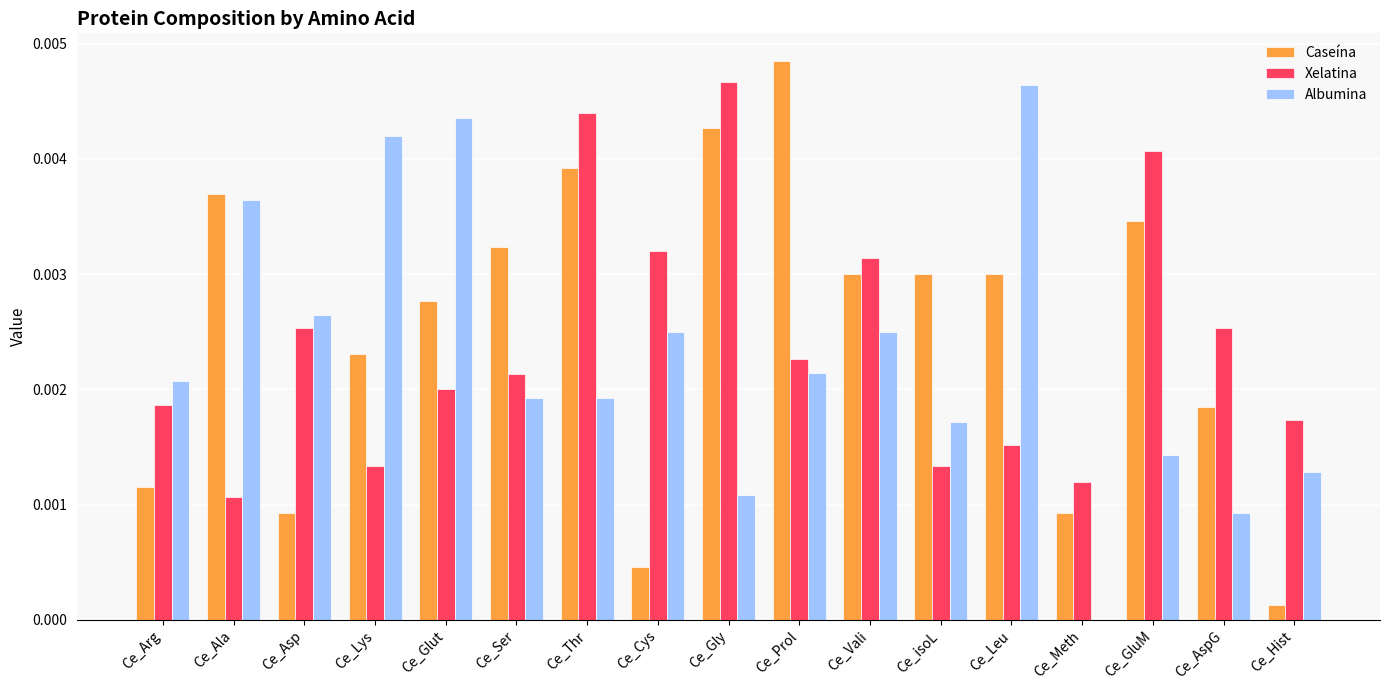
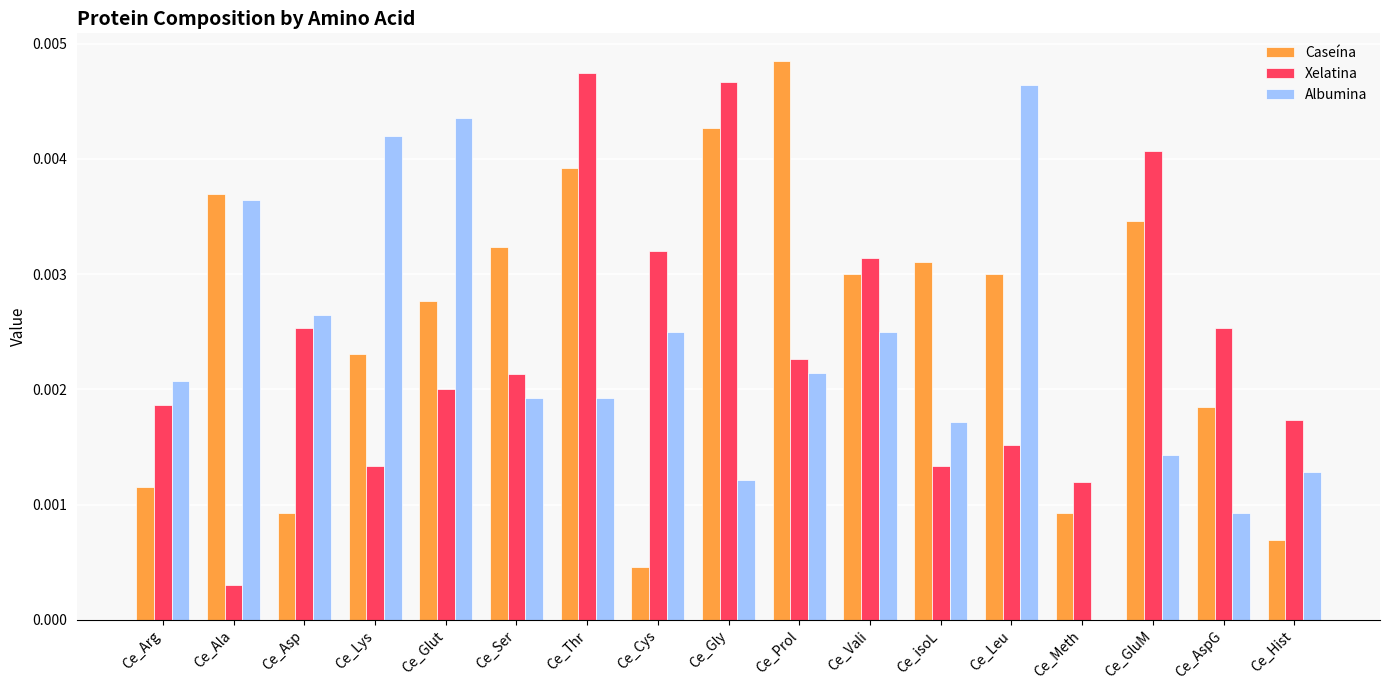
Xelatina, Ce_Ala: 0.00107 -> 0.00030
Xelatina, Ce_Thr: 0.00440 -> 0.00475
Albumina, Ce_Gly: 0.00109 -> 0.00121
Caseína, Ce_isoL: 0.00300 -> 0.00310
Caseína, Ce_Hist: 0.00013 -> 0.00069
